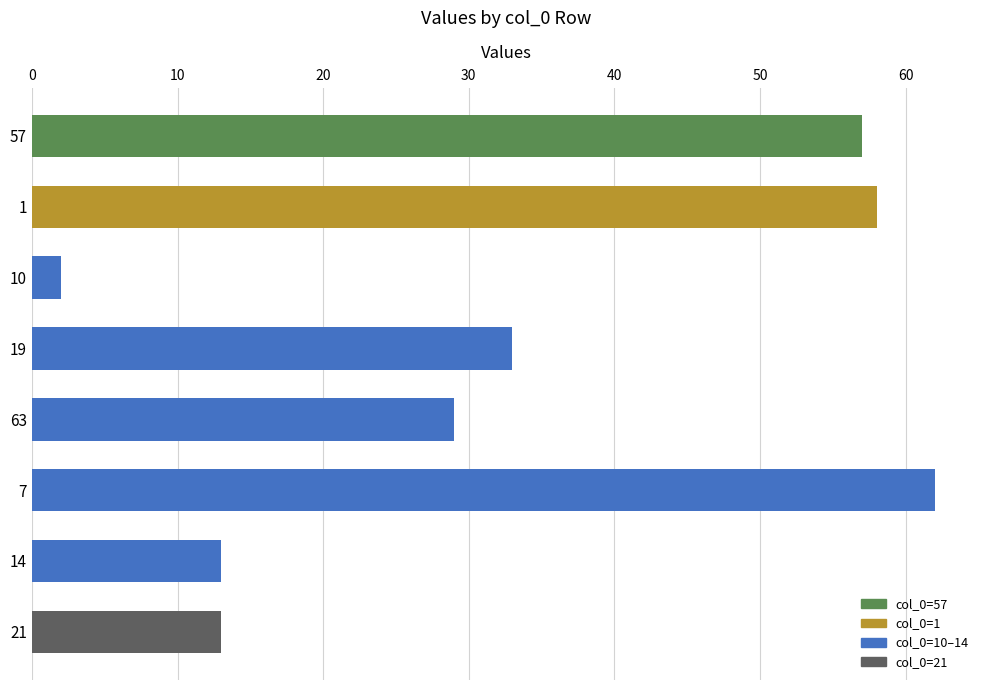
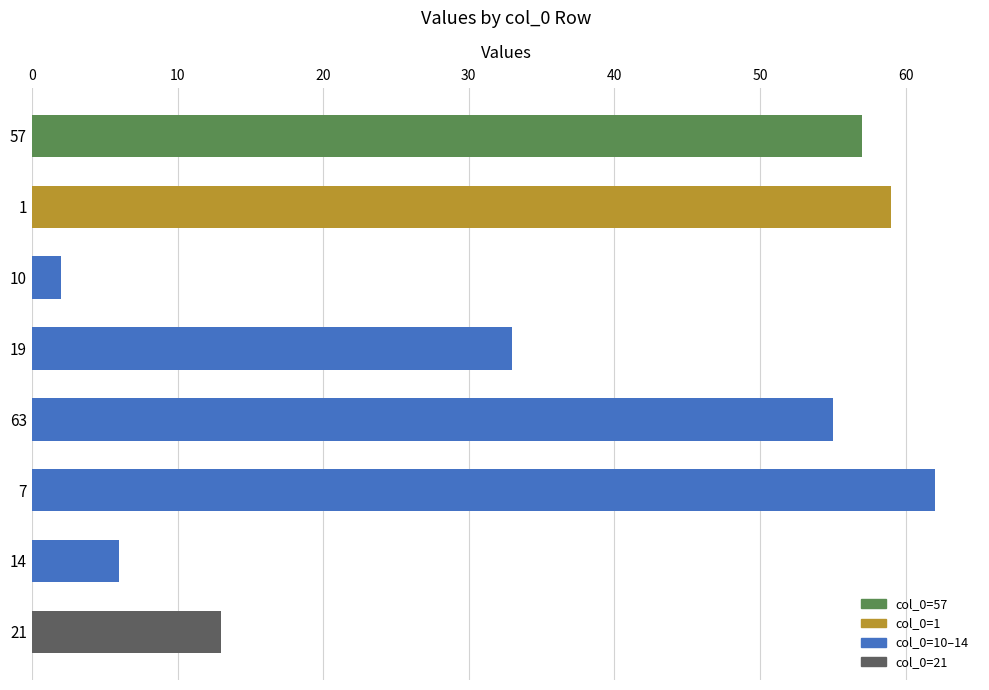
1: 58 -> 59
63: 29 -> 55
14: 13 -> 6
